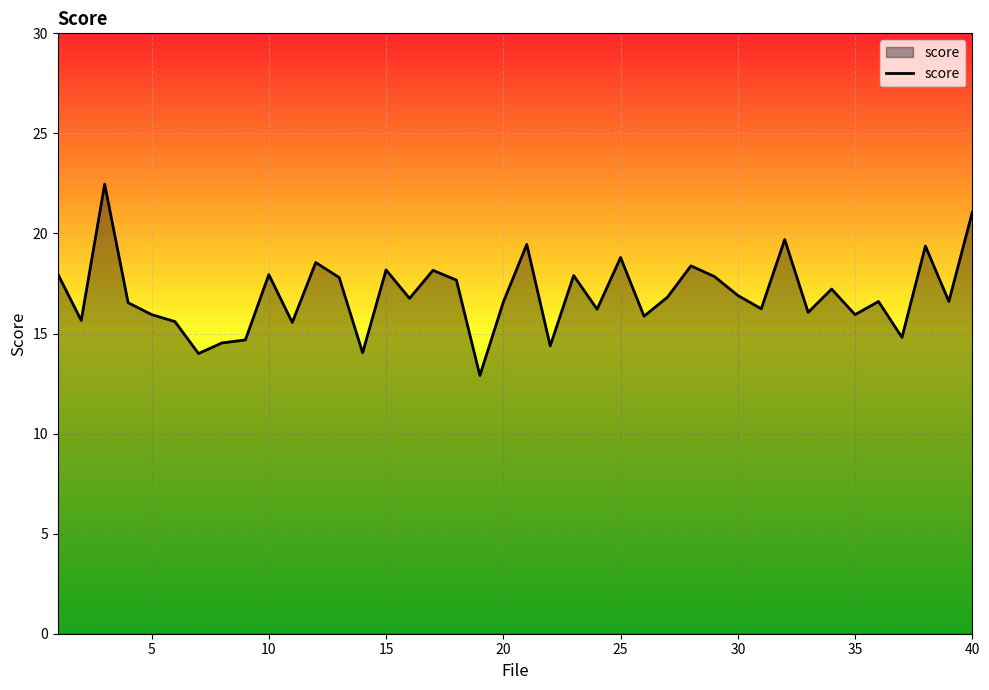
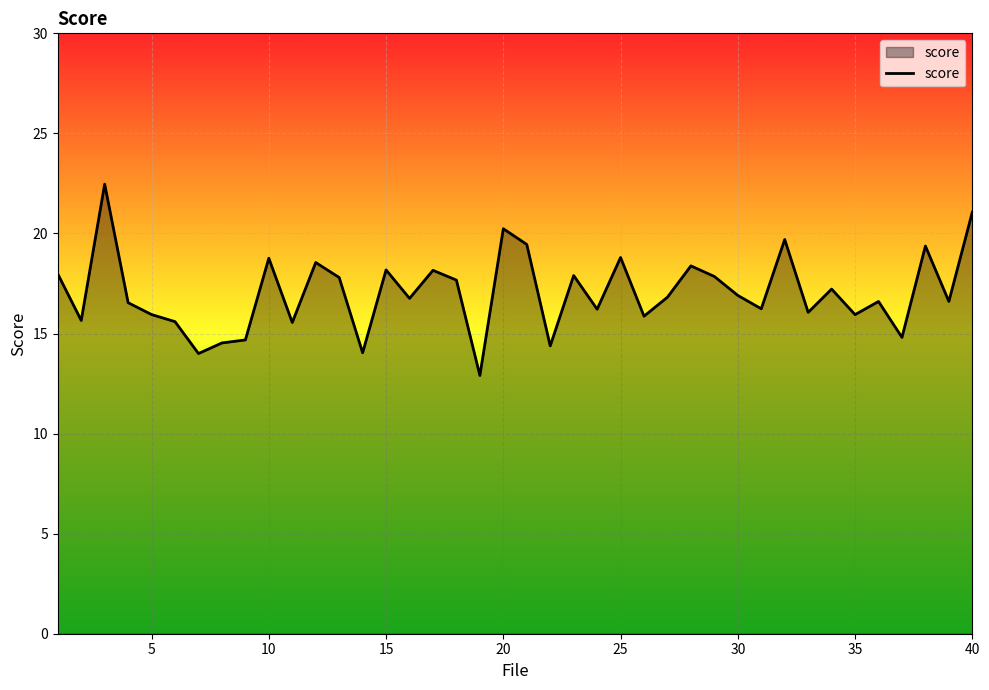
10: 17.9 -> 18.8
20: 16.6 -> 20.2
